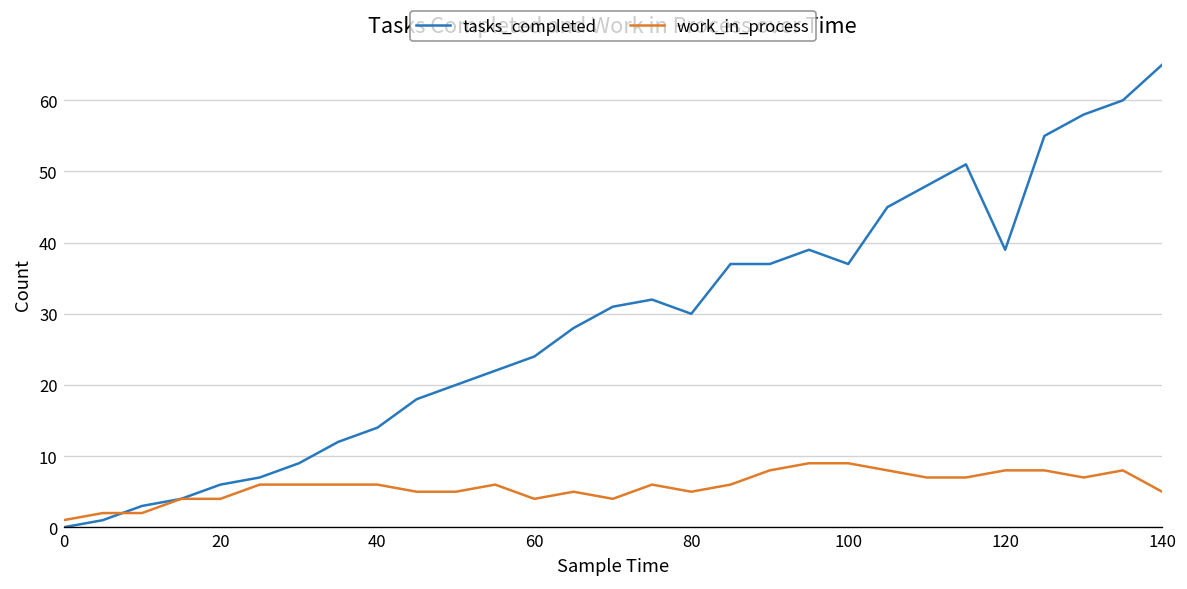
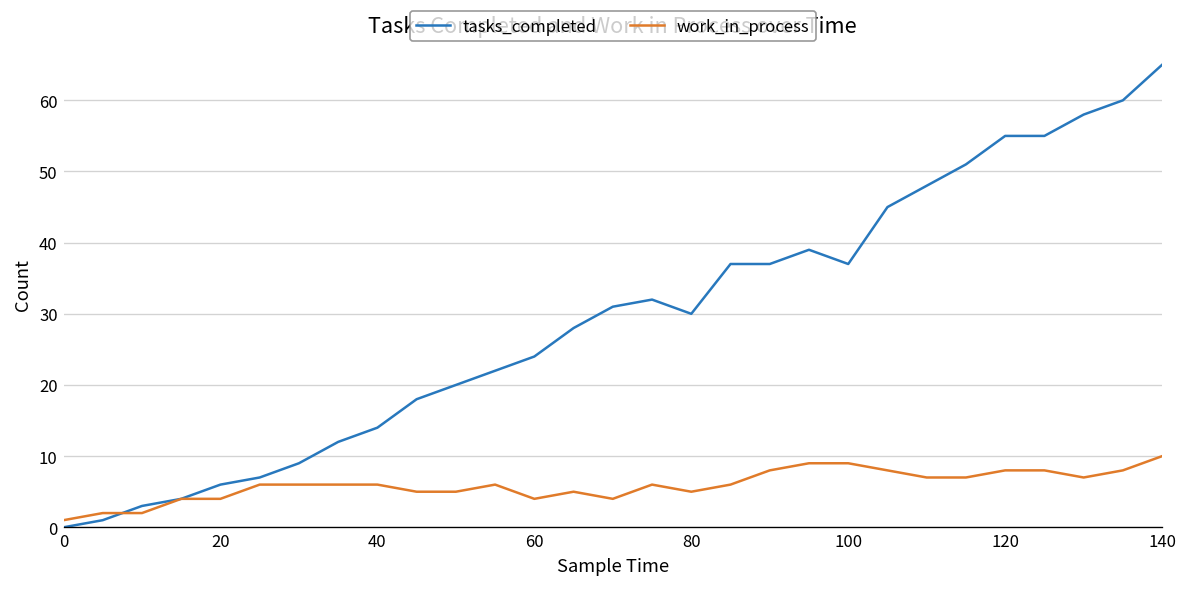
tasks_completed, 120: 39 -> 55
work_in_process, 140: 5 -> 10
